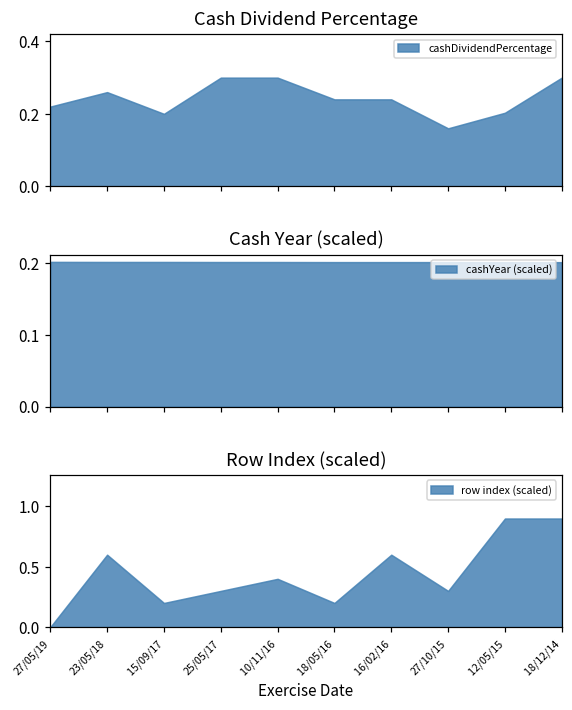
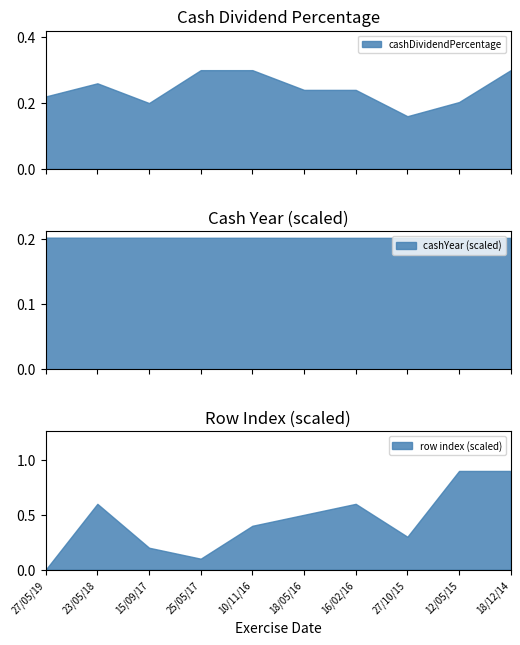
Row Index (scaled), 25/05/17: 0.30 -> 0.10
Row Index (scaled), 18/05/16: 0.20 -> 0.50
